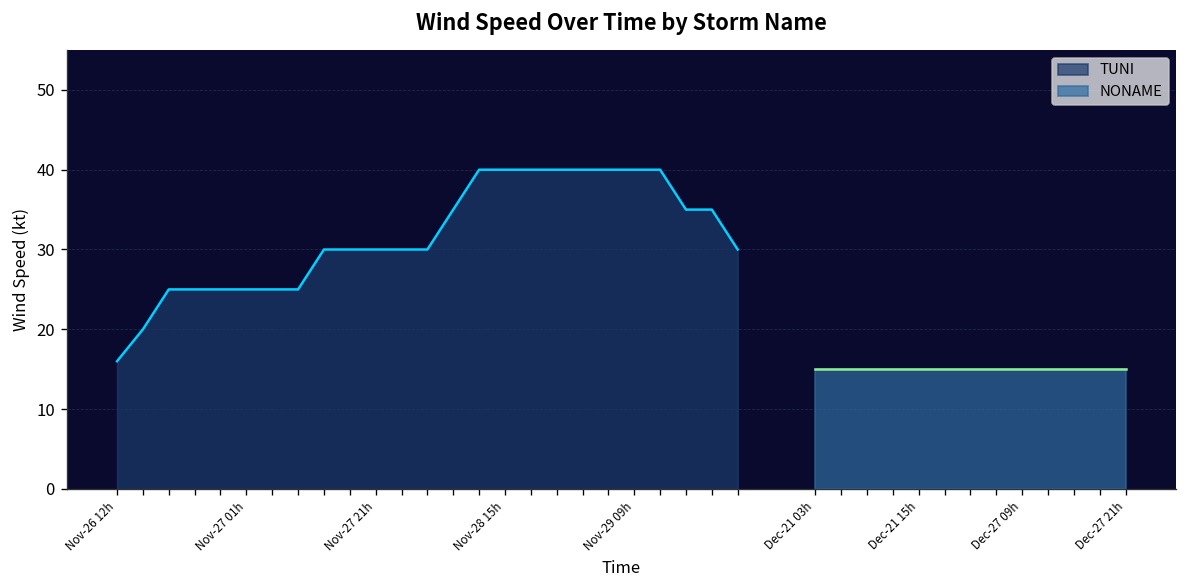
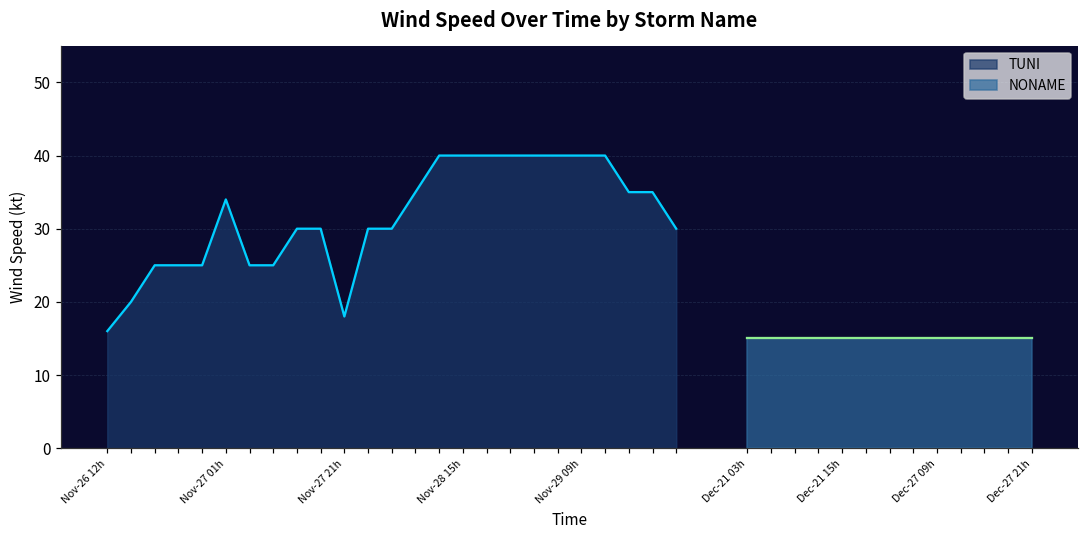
TUNI, Nov-27 01h: 25 -> 34
TUNI, Nov-27 21h: 30 -> 18
